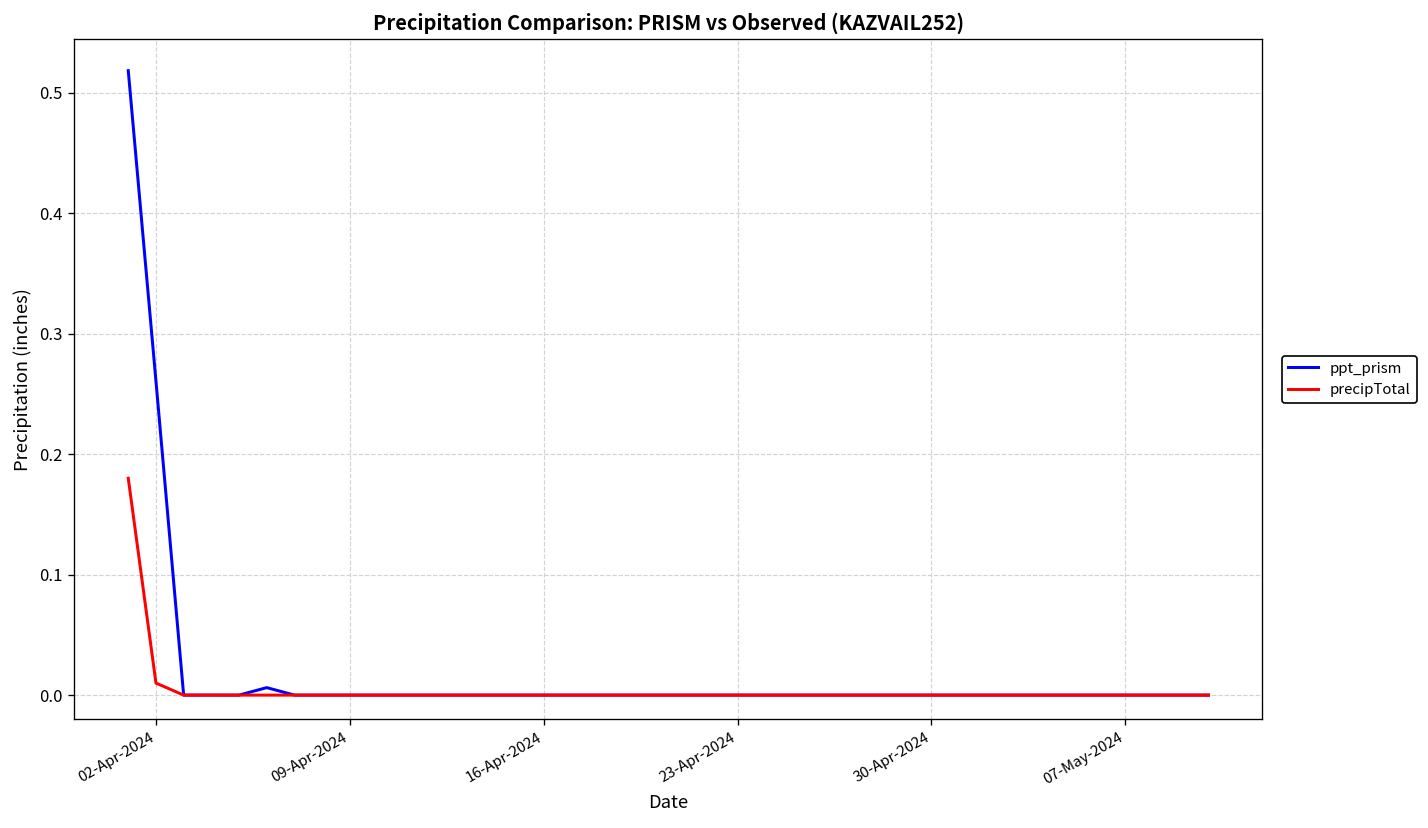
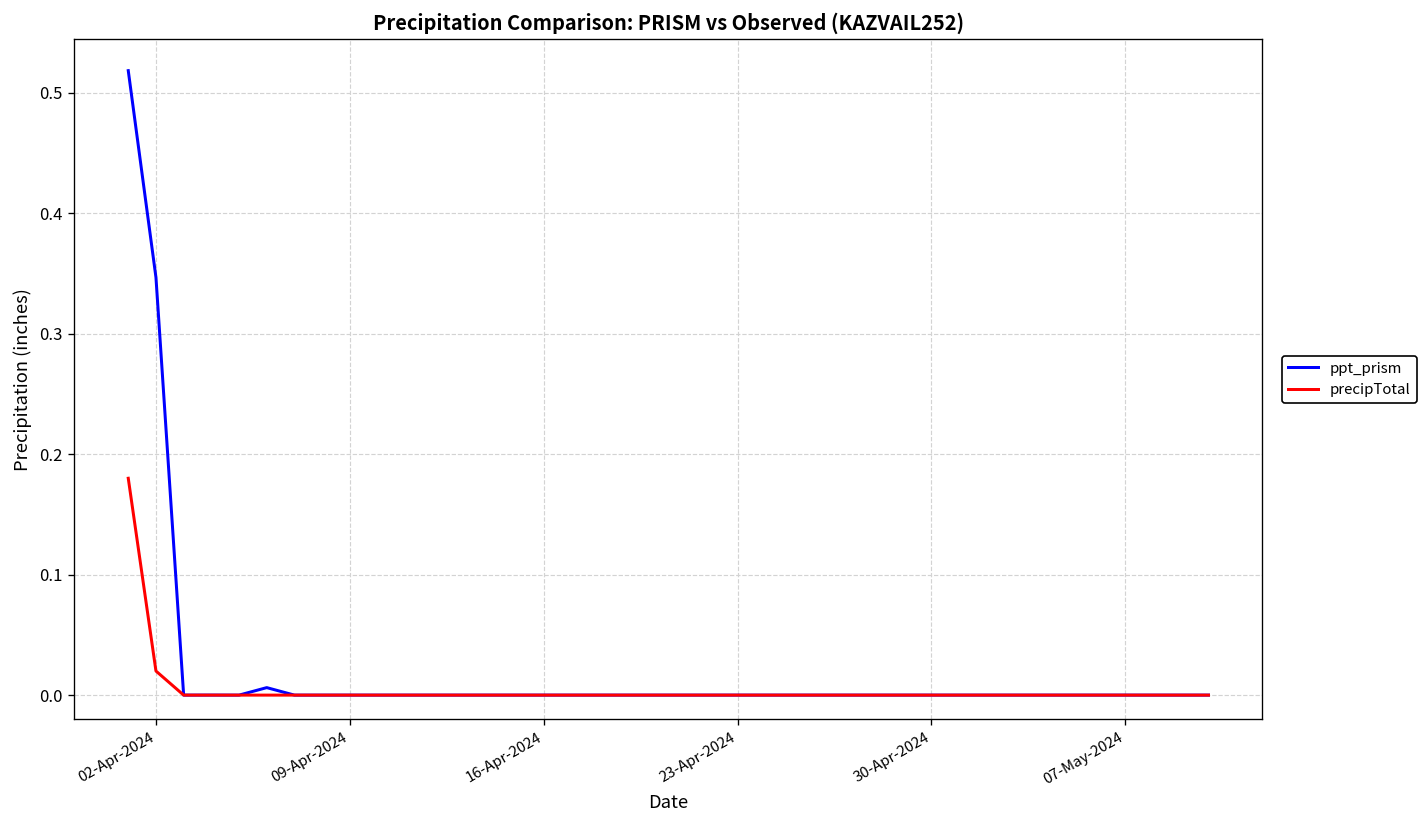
ppt_prism, 02-Apr-2024: 0.261 -> 0.347
precipTotal, 02-Apr-2024: 0.01 -> 0.02
